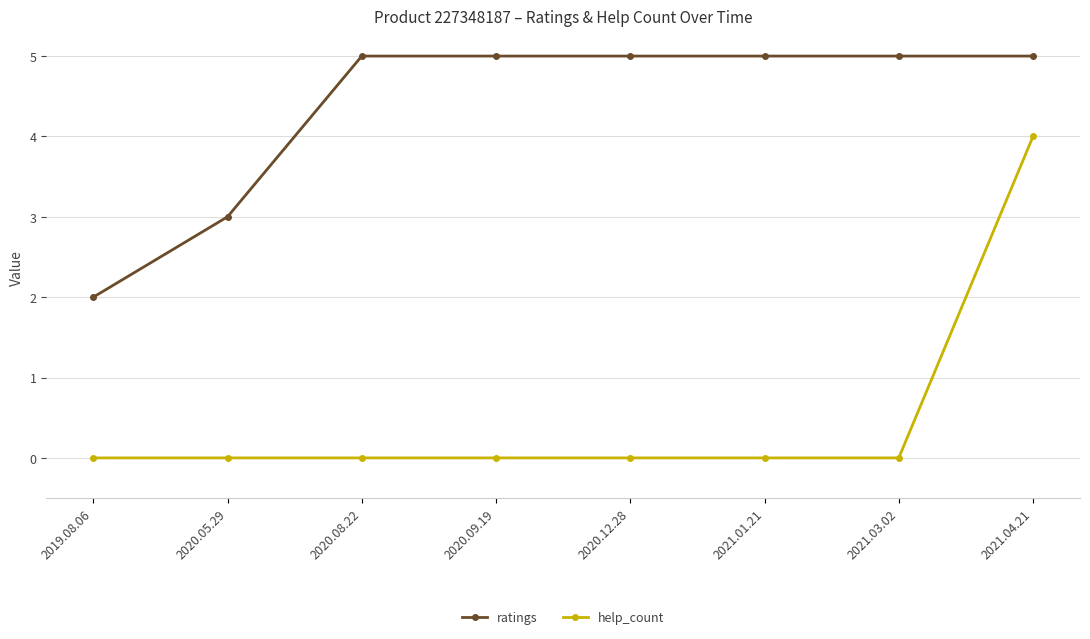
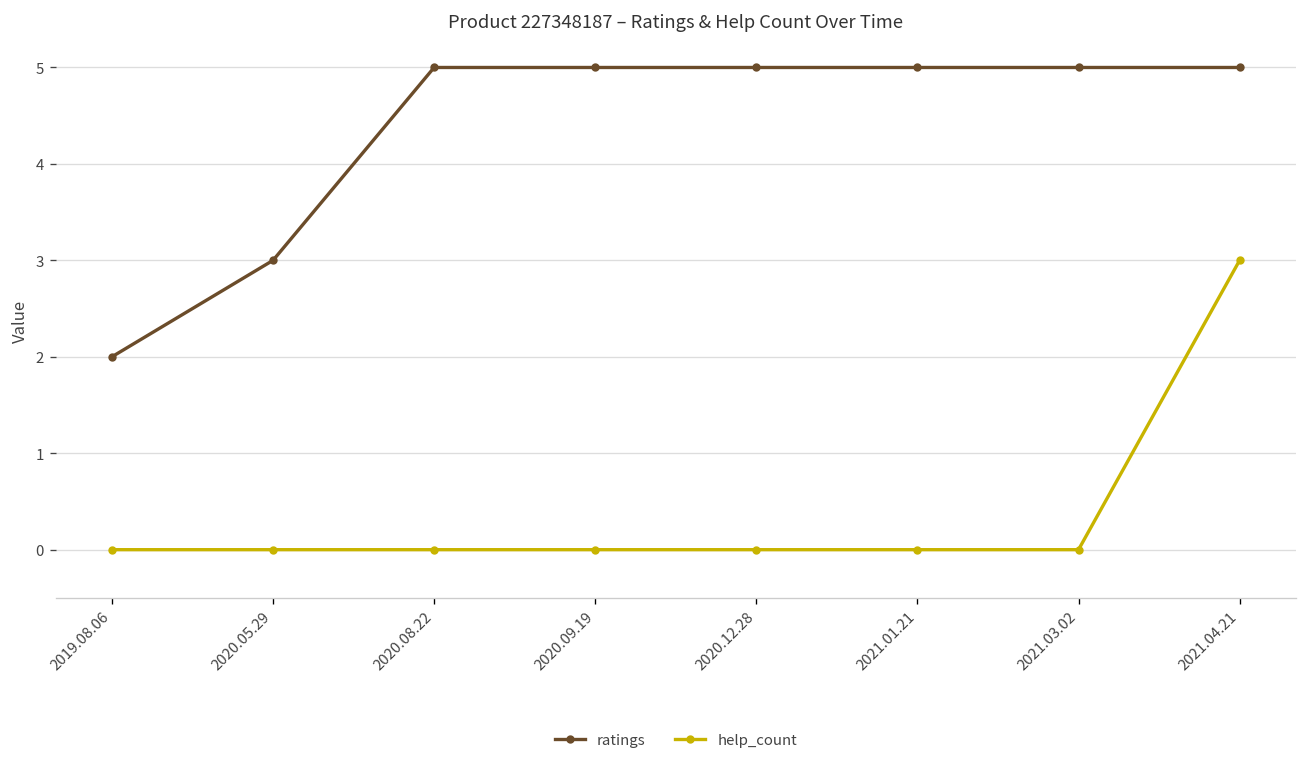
help_count, 2021.04.21: 4 -> 3
